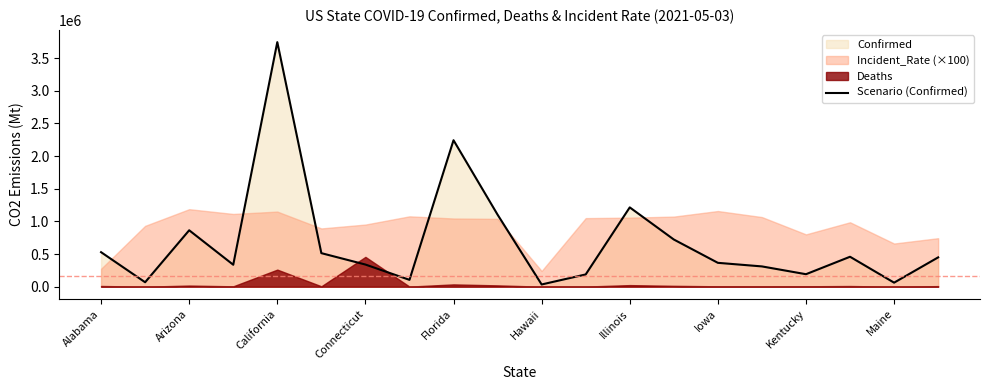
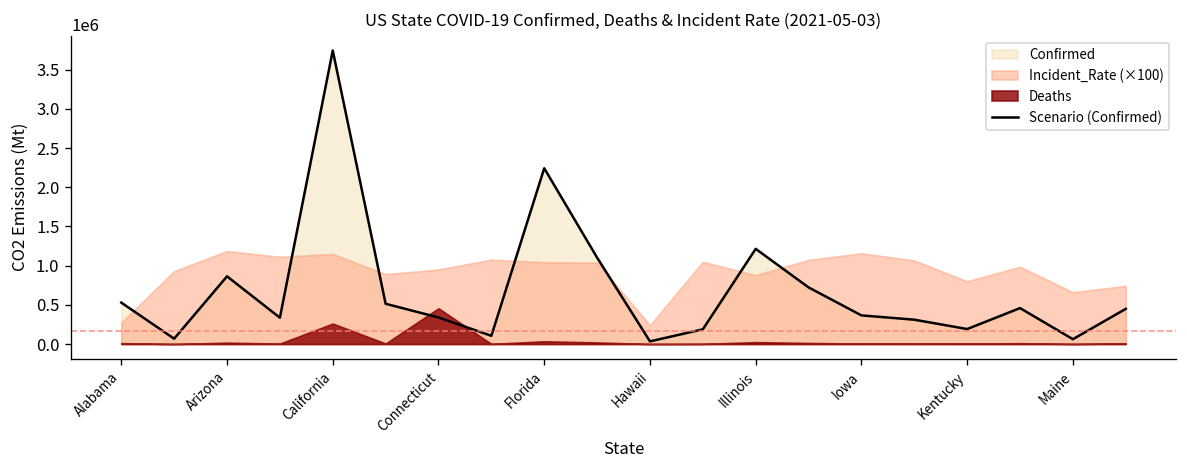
Incident_Rate (×100), Illinois: 1100000 -> 900000
